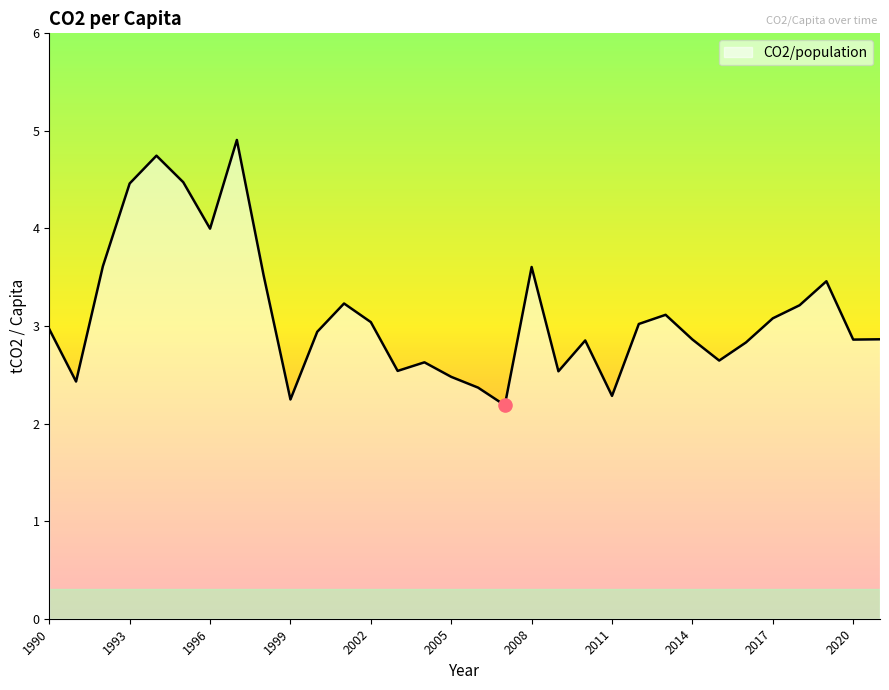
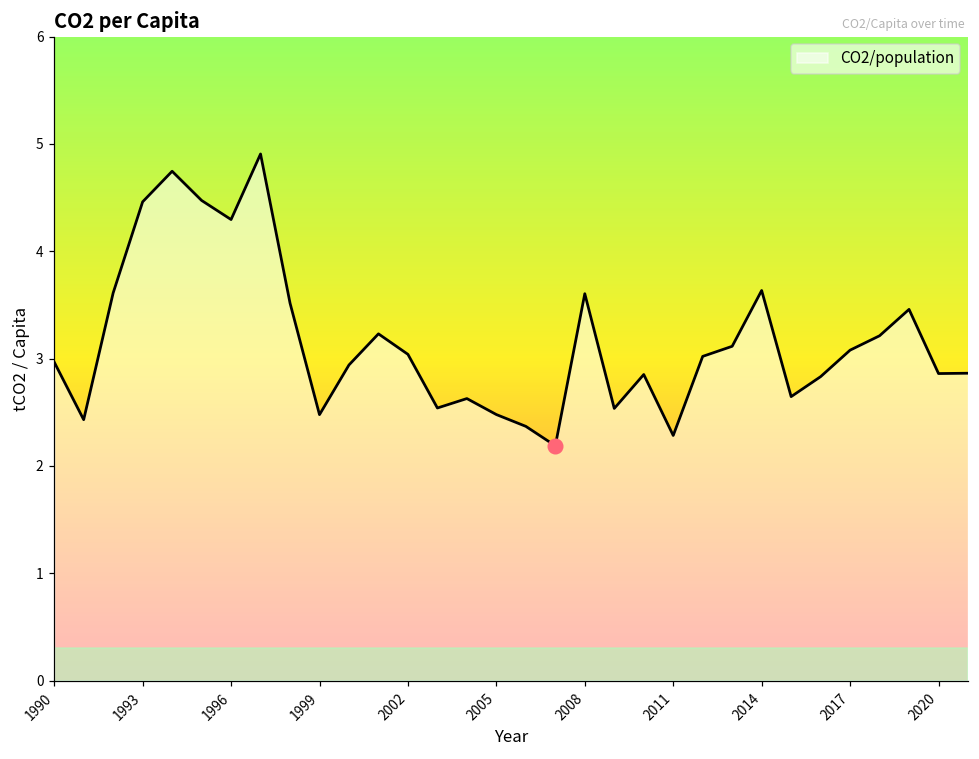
CO2/population, 1996: 4.0 -> 4.3
CO2/population, 1999: 2.2 -> 2.5
CO2/population, 2014: 2.9 -> 3.6
